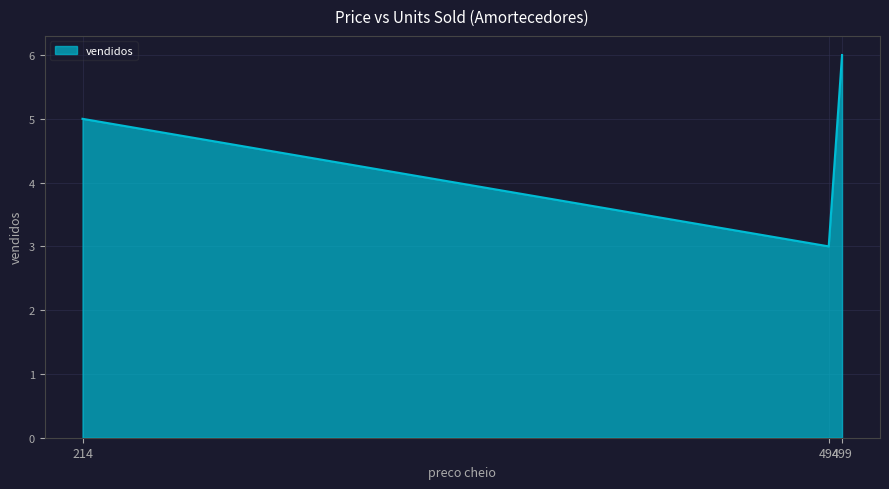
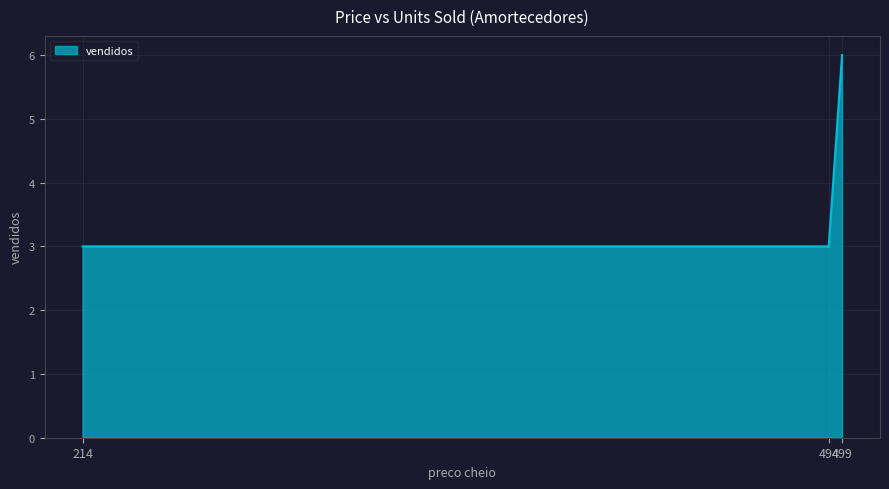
214: 5 -> 3
